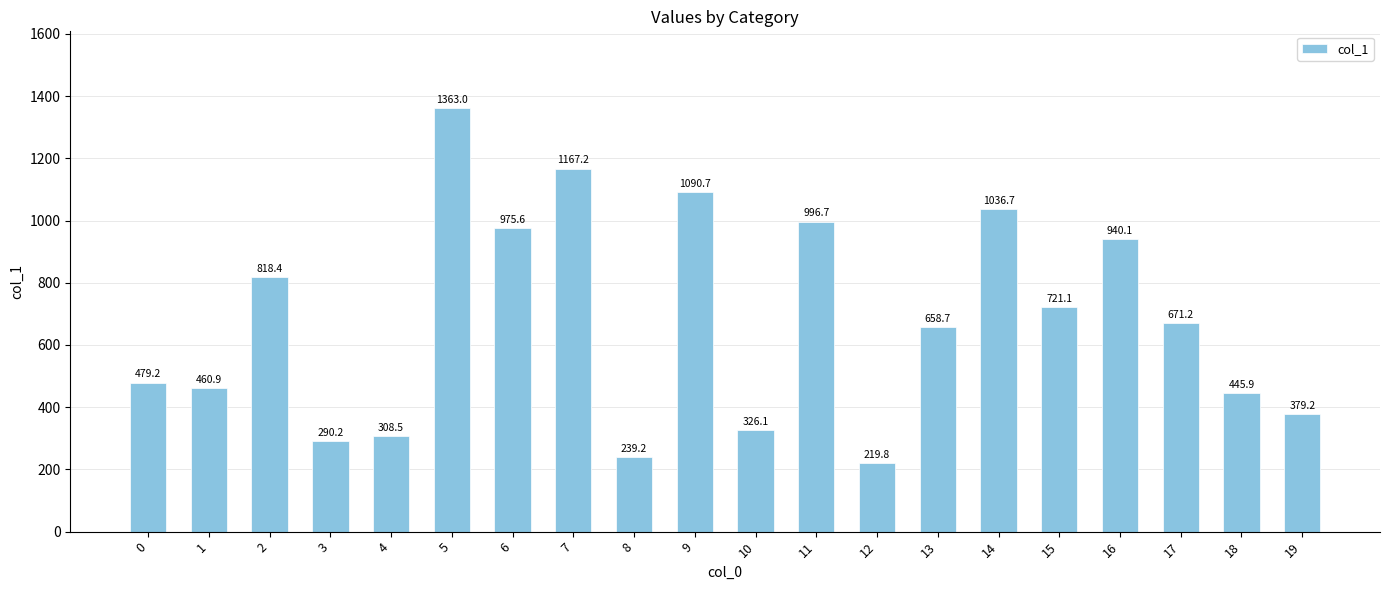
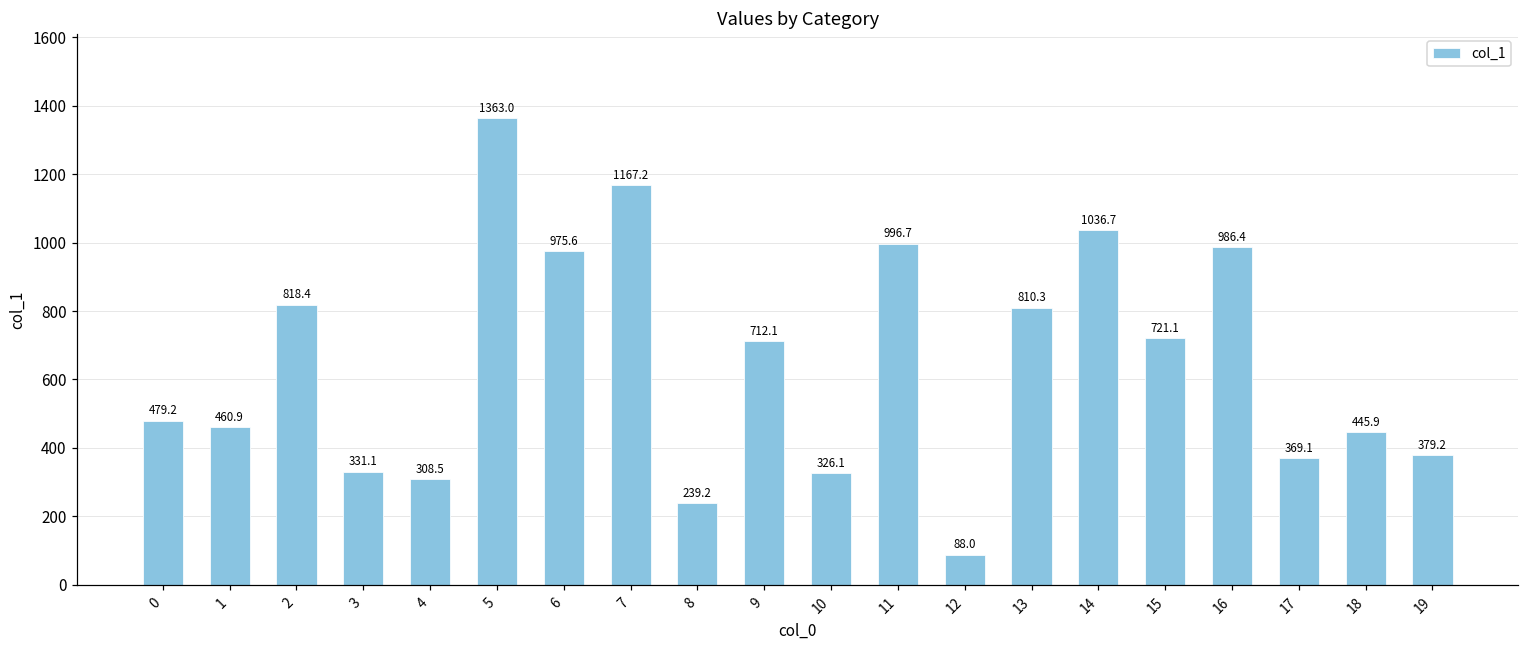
3: 290.2 -> 331.1
9: 1090.7 -> 712.1
12: 219.8 -> 88.0
13: 658.7 -> 810.3
16: 940.1 -> 986.4
17: 671.2 -> 369.1
